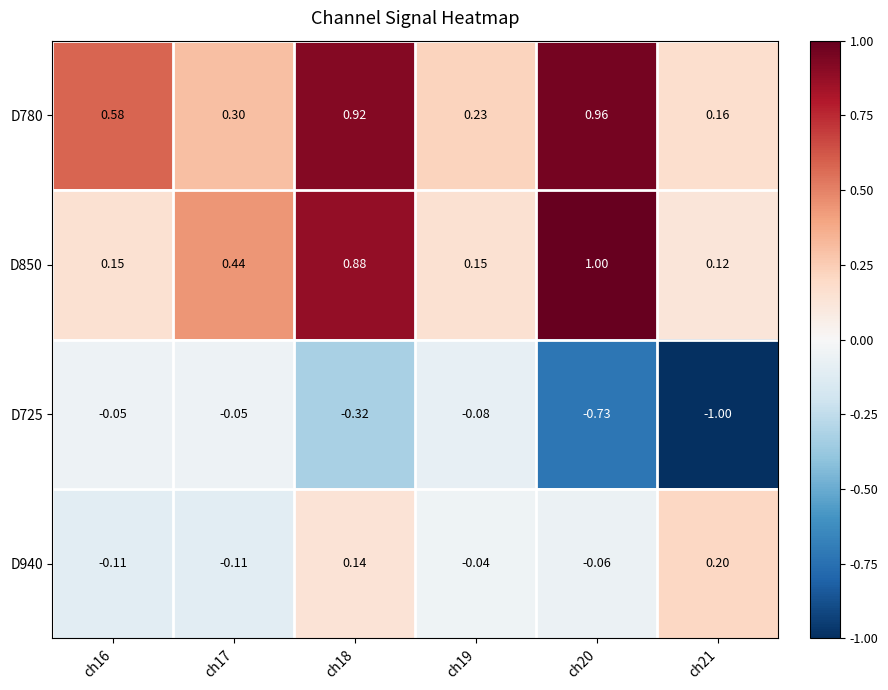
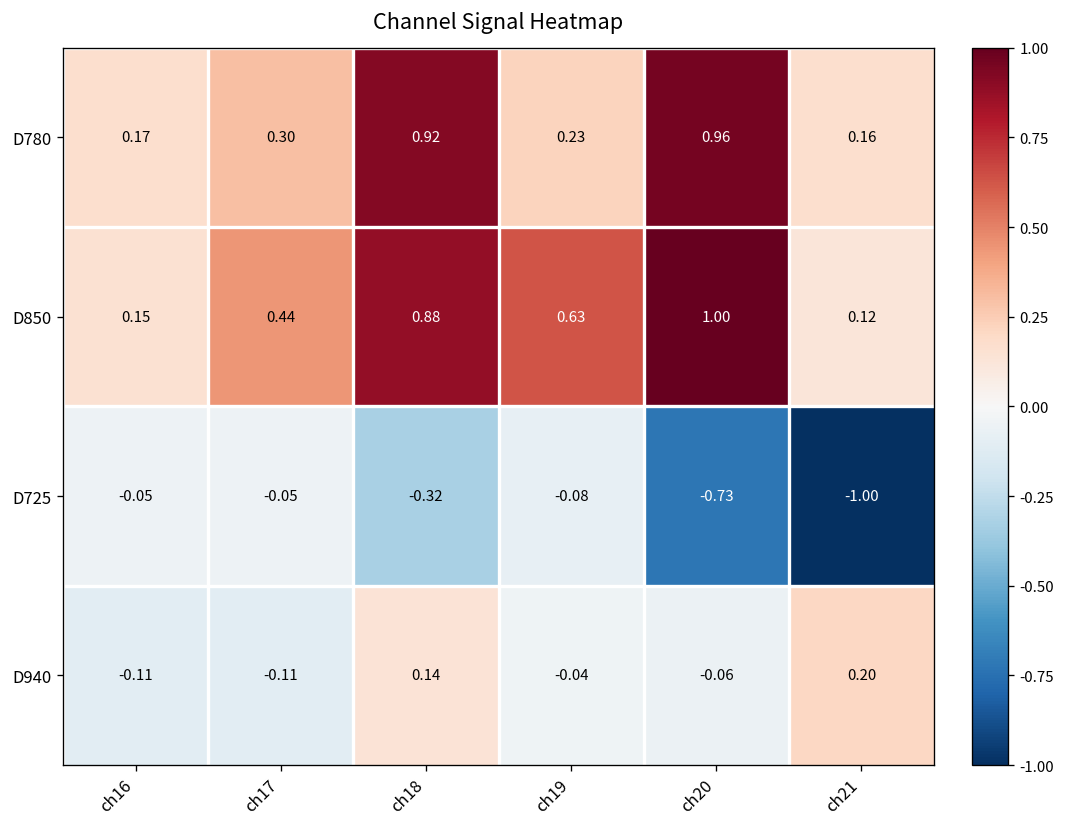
D780, ch16: 0.58 -> 0.17
D850, ch19: 0.15 -> 0.63
